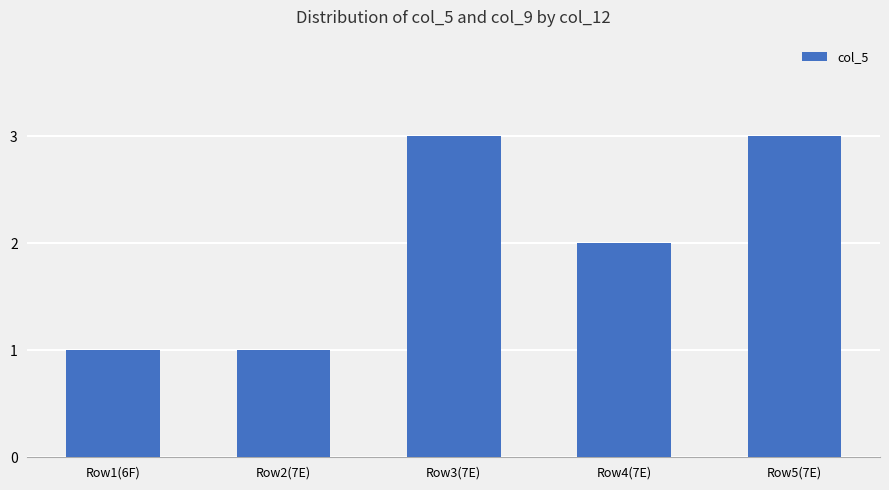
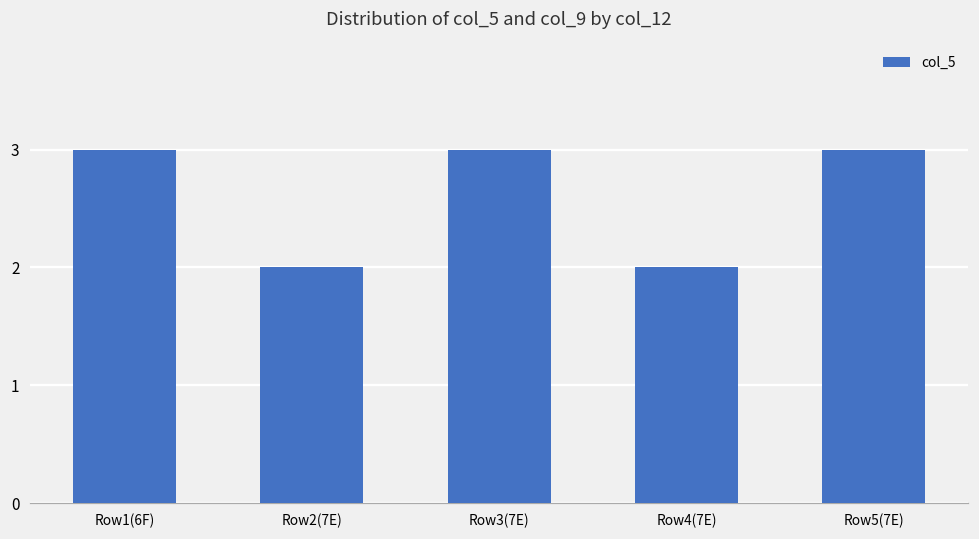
Row1(6F): 1 -> 3
Row2(7E): 1 -> 2
